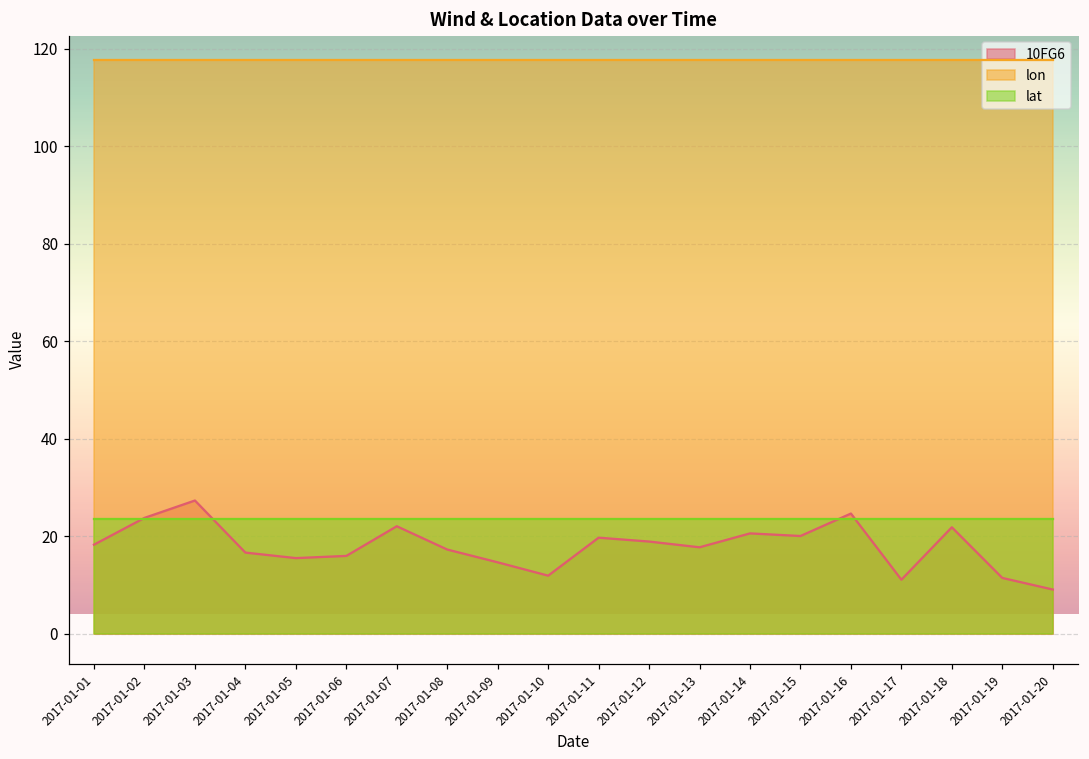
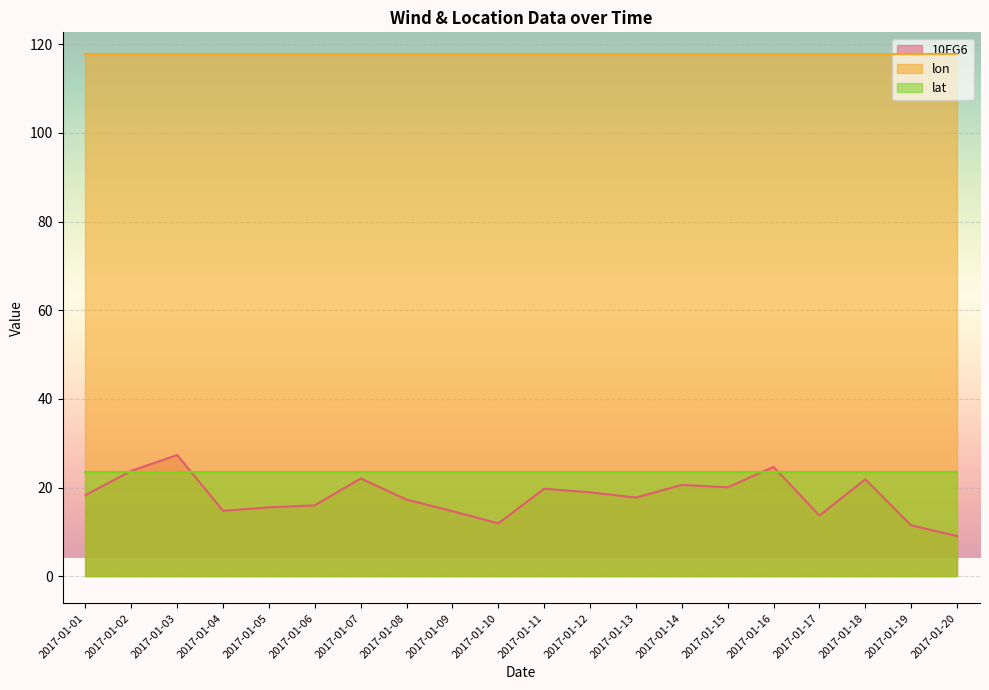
10FG6, 2017-01-04: 17 -> 15
10FG6, 2017-01-17: 11 -> 14
